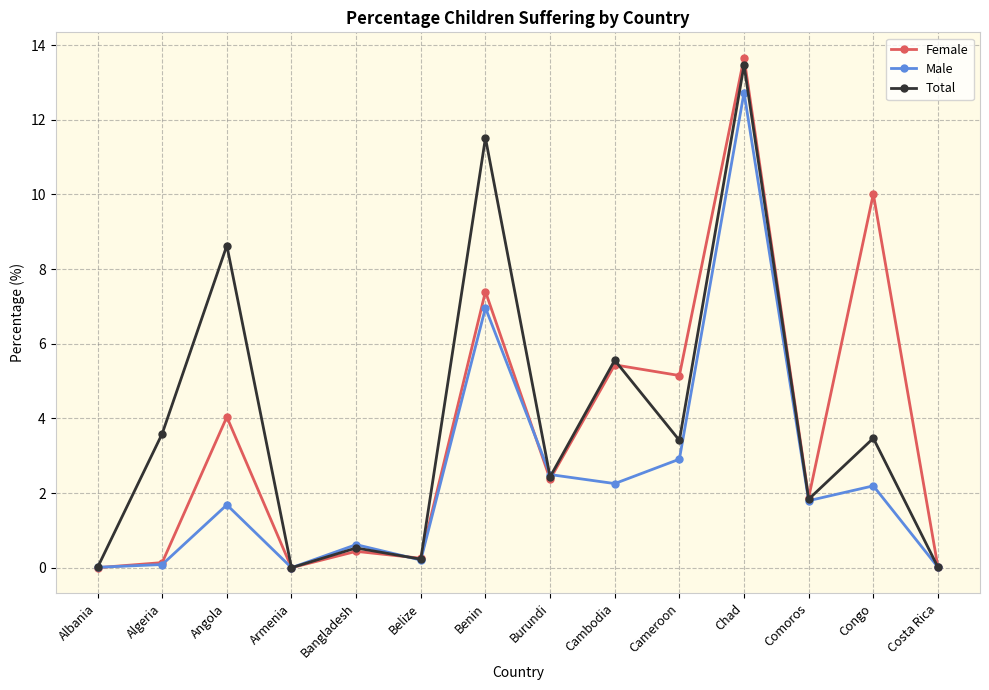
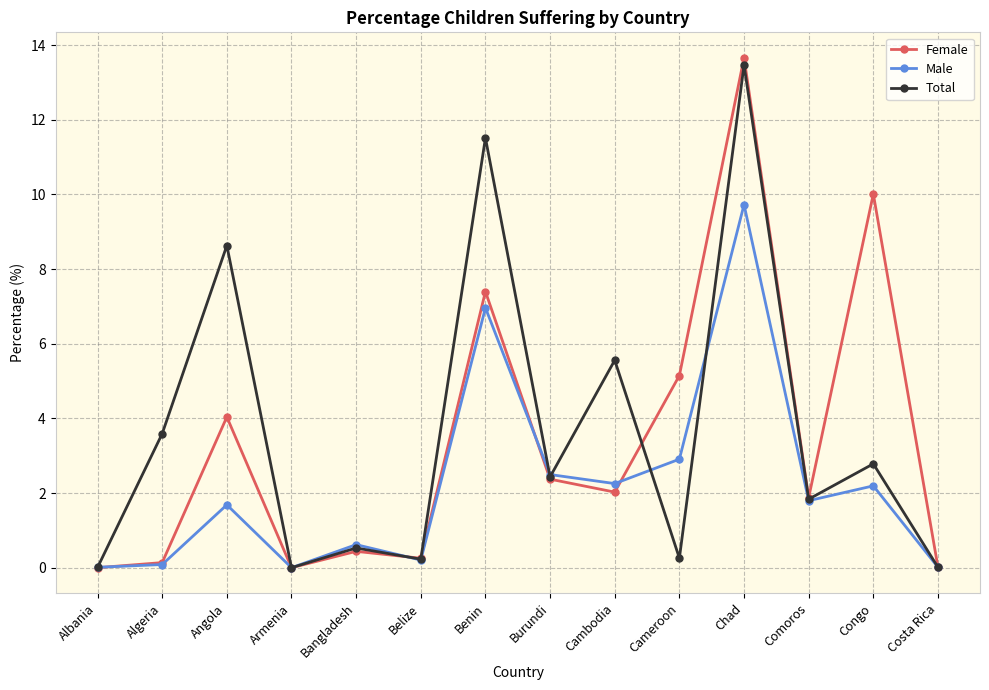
Female, Cambodia: 5.4 -> 2.0
Total, Cameroon: 3.4 -> 0.3
Male, Chad: 12.7 -> 9.7
Total, Congo: 3.5 -> 2.8
